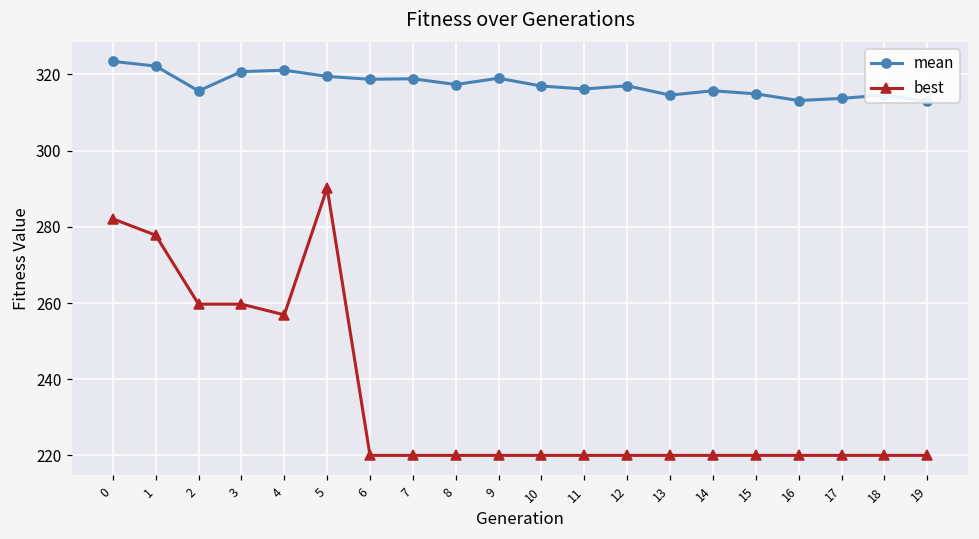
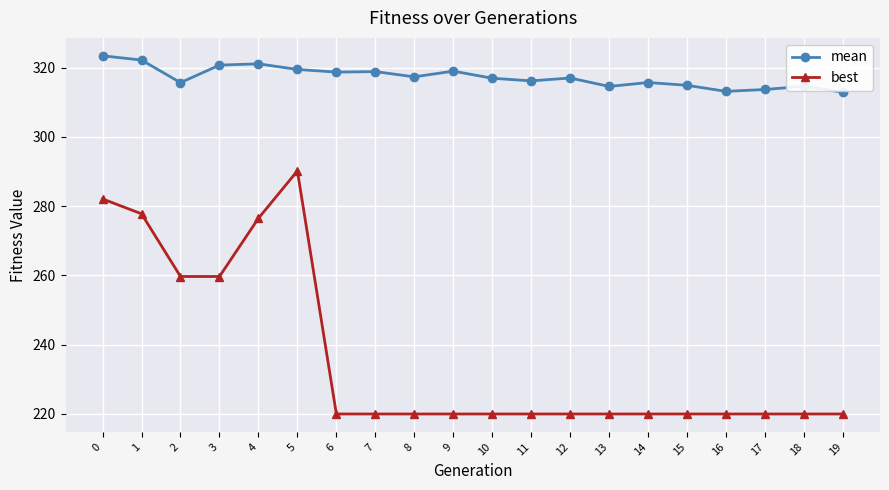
best, 4: 257 -> 277
